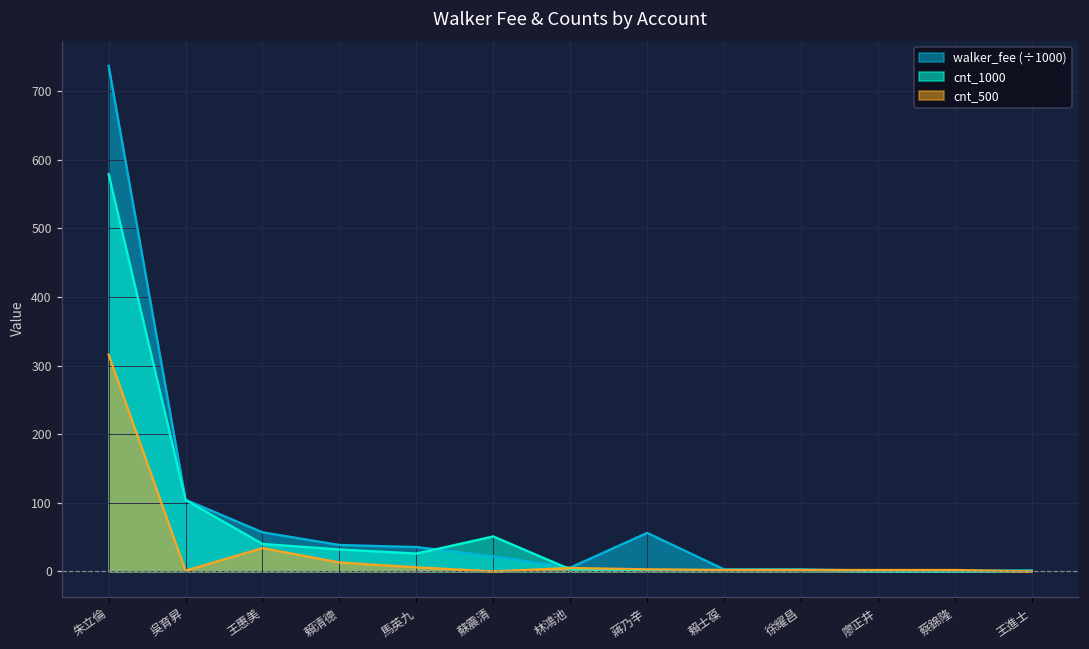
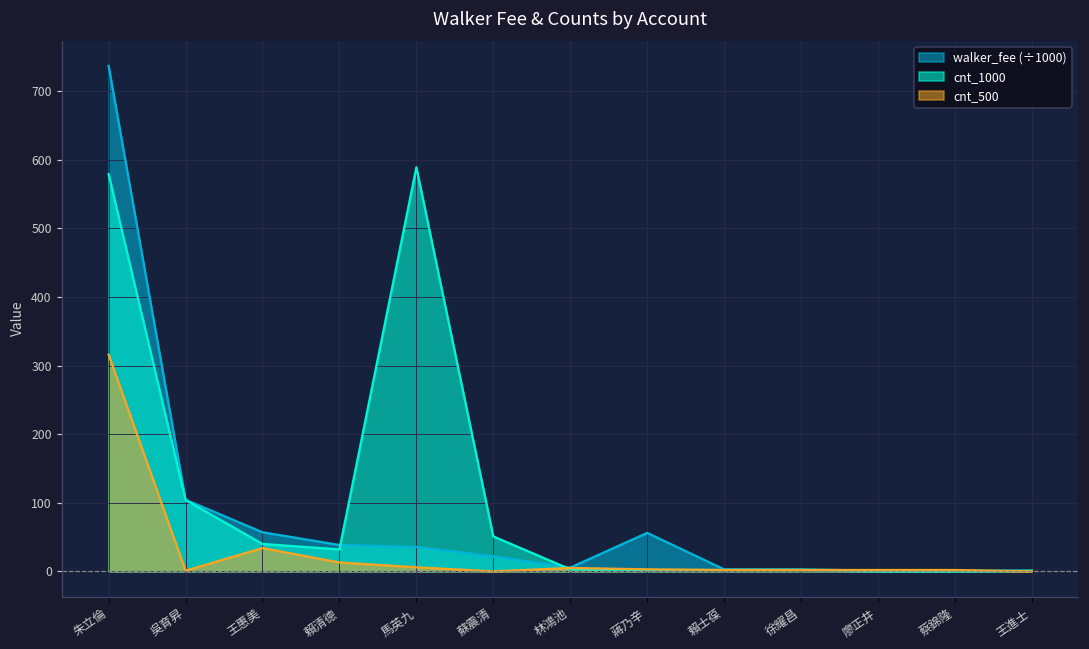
cnt_1000, 馬英九: 30 -> 590
